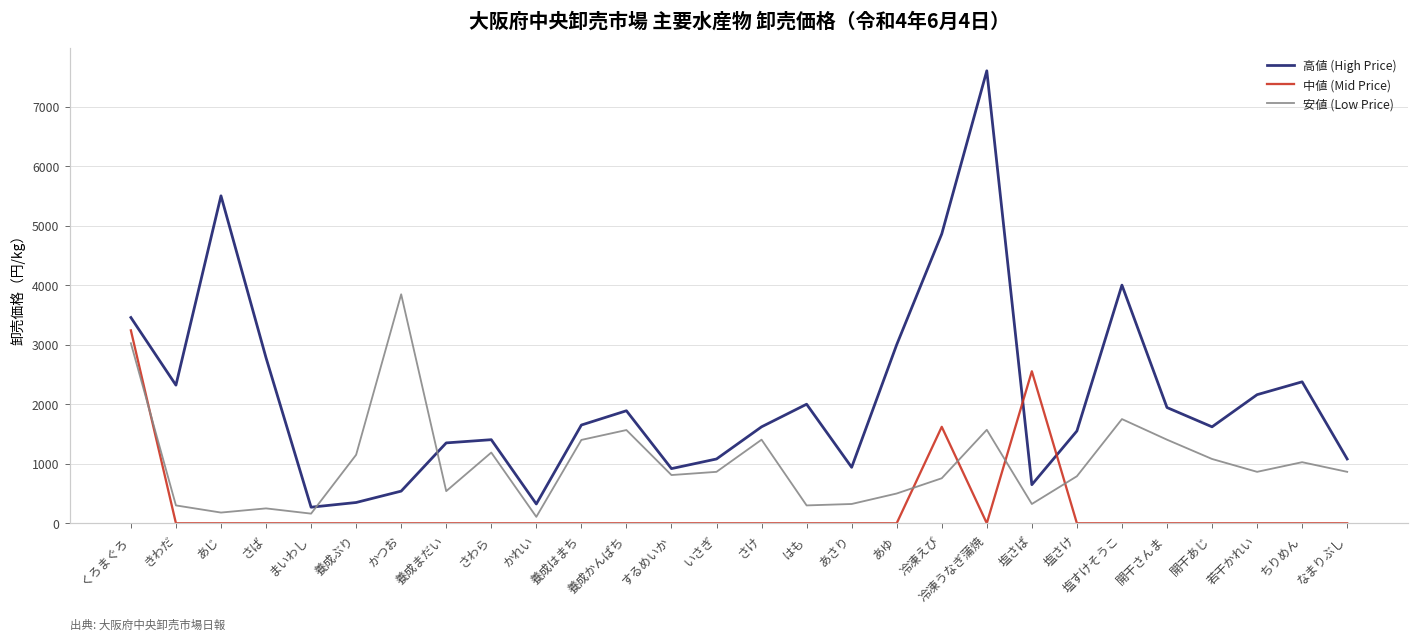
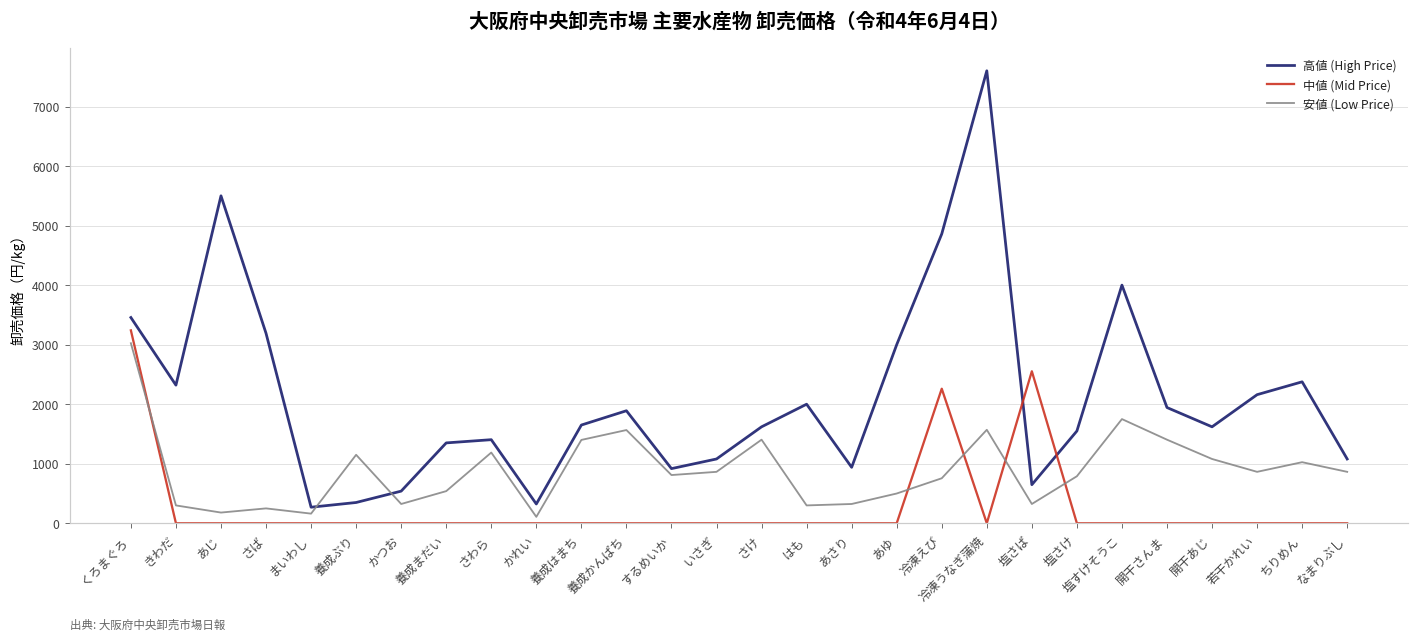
高値 (High Price), さば: 2800 -> 3200
安値 (Low Price), かつお: 3800 -> 300
中値 (Mid Price), 冷凍えび: 1600 -> 2300
